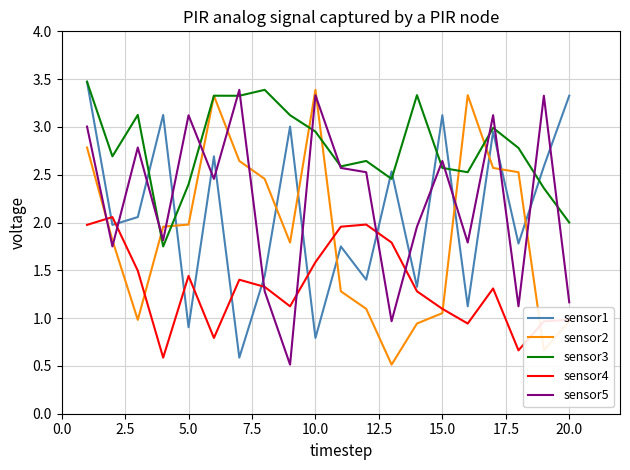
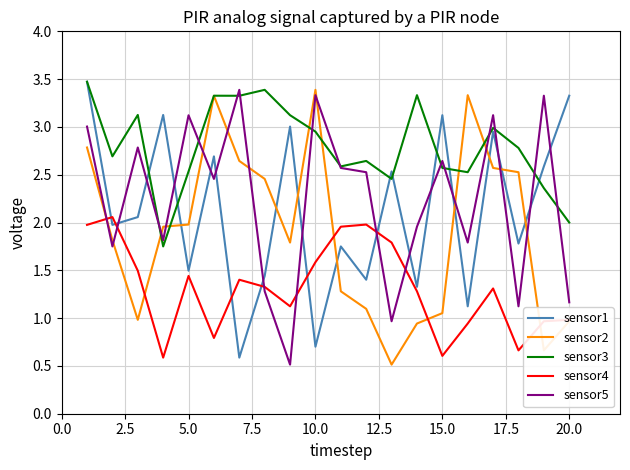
sensor1, 5.0: 0.9 -> 1.5
sensor3, 5.0: 2.4 -> 2.5
sensor1, 10.0: 0.8 -> 0.7
sensor4, 15.0: 1.1 -> 0.6
